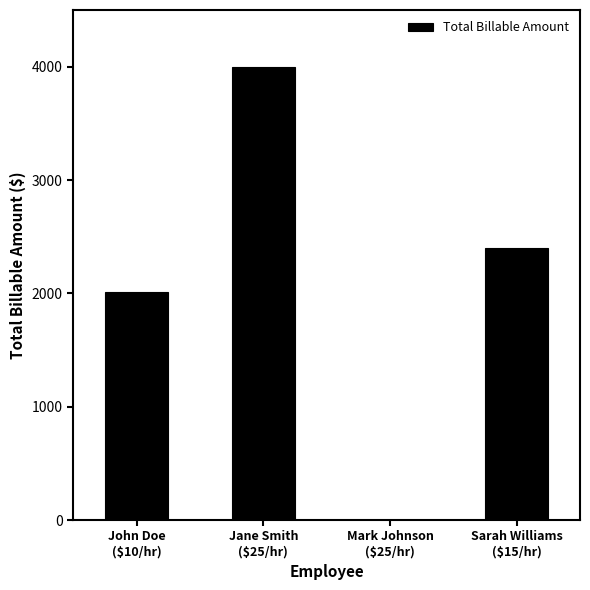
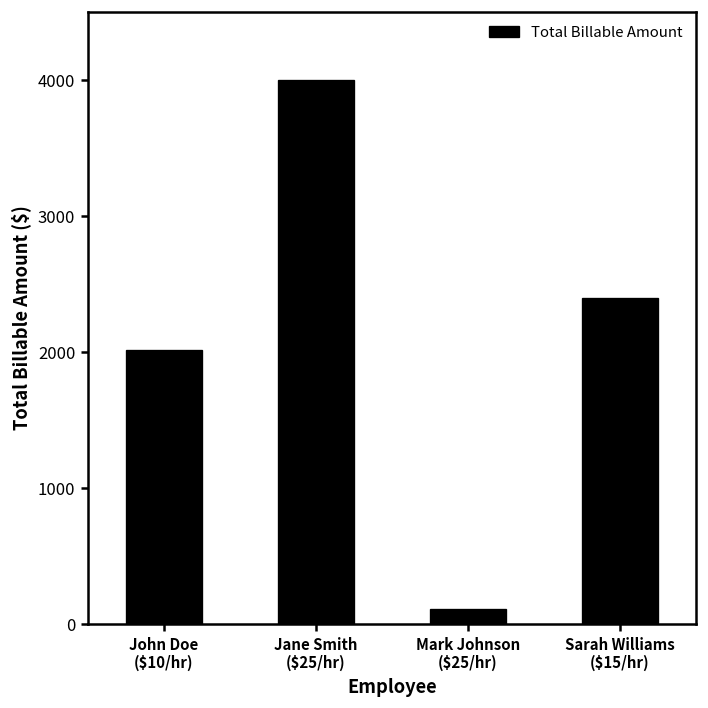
Mark Johnson ($25/hr): 0 -> 110
